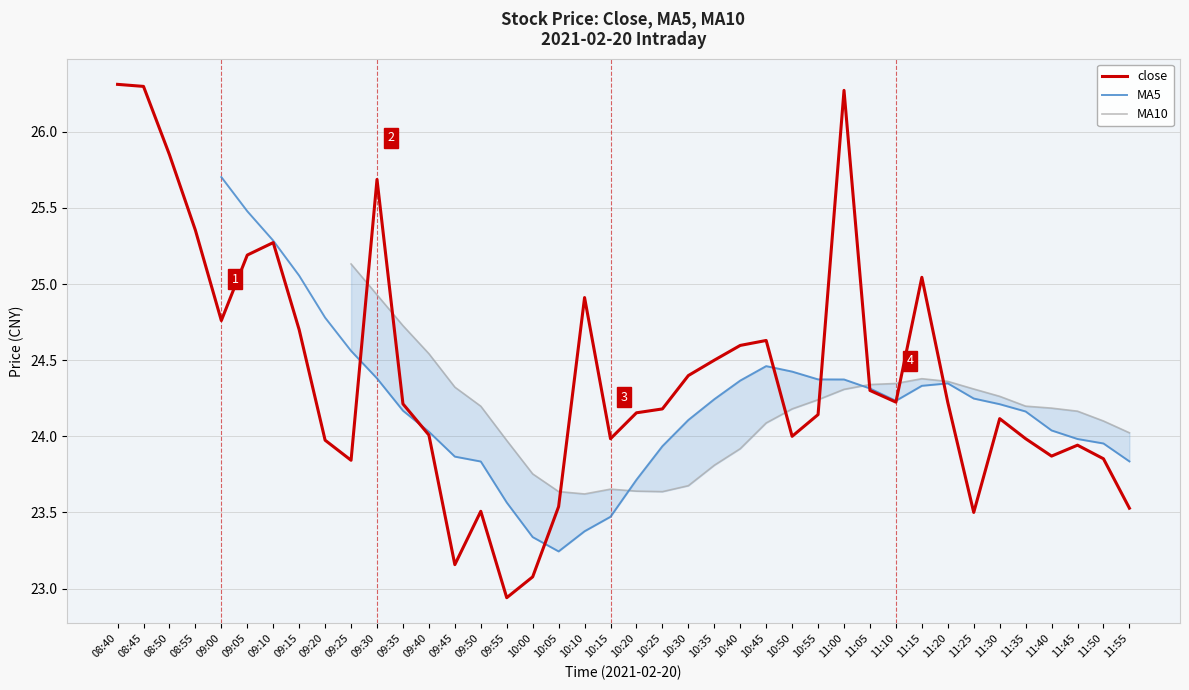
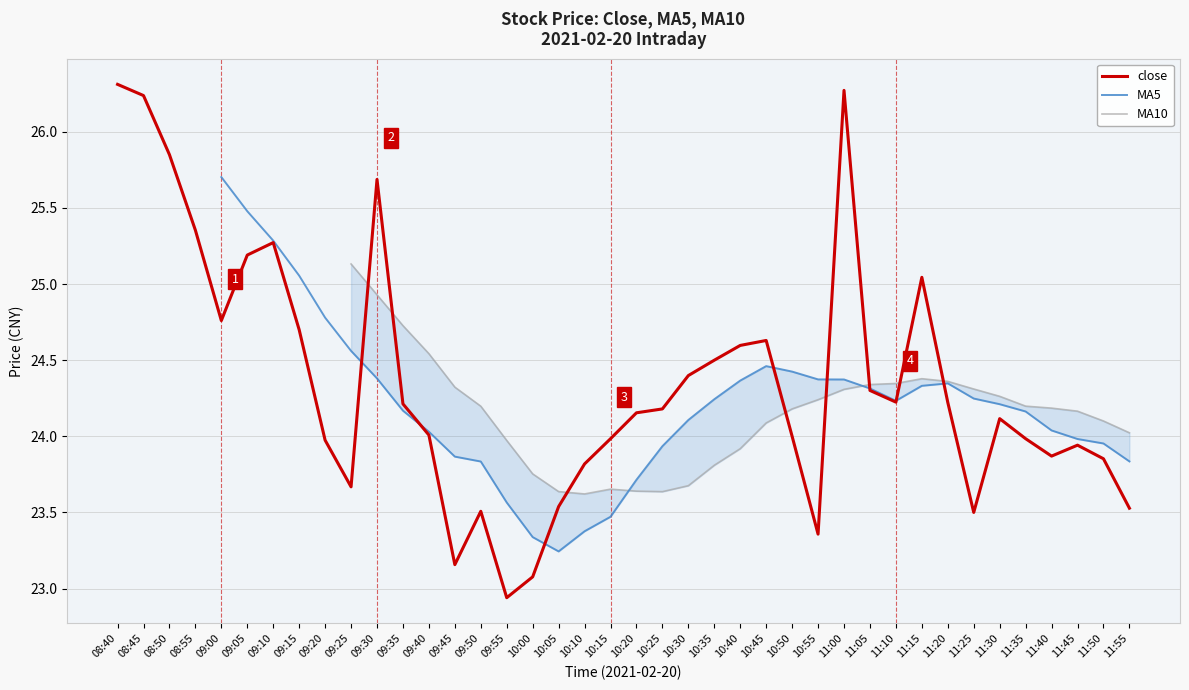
close, 08:45: 26.30 -> 26.24
close, 09:25: 23.84 -> 23.67
close, 10:10: 24.91 -> 23.82
close, 10:55: 24.14 -> 23.36
